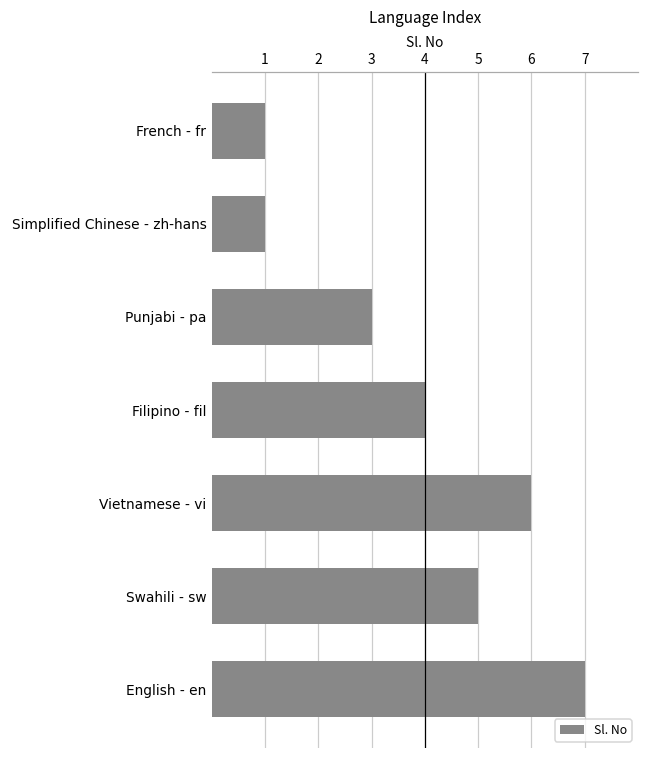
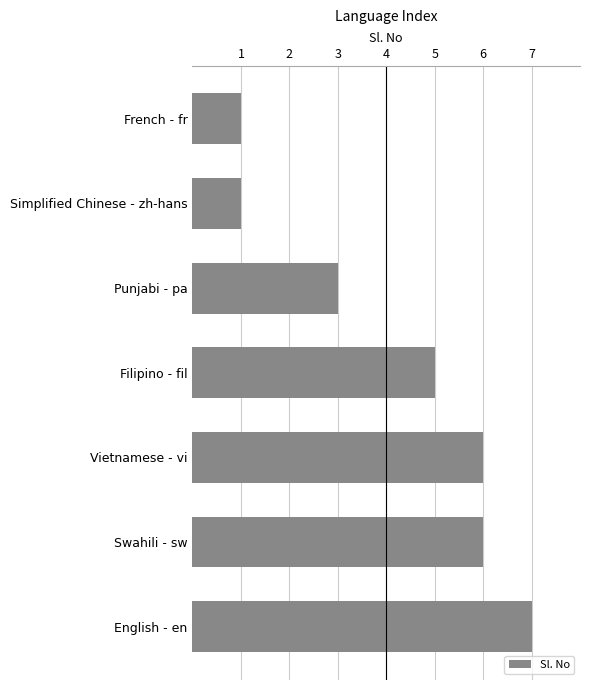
Filipino - fil: 4 -> 5
Swahili - sw: 5 -> 6
